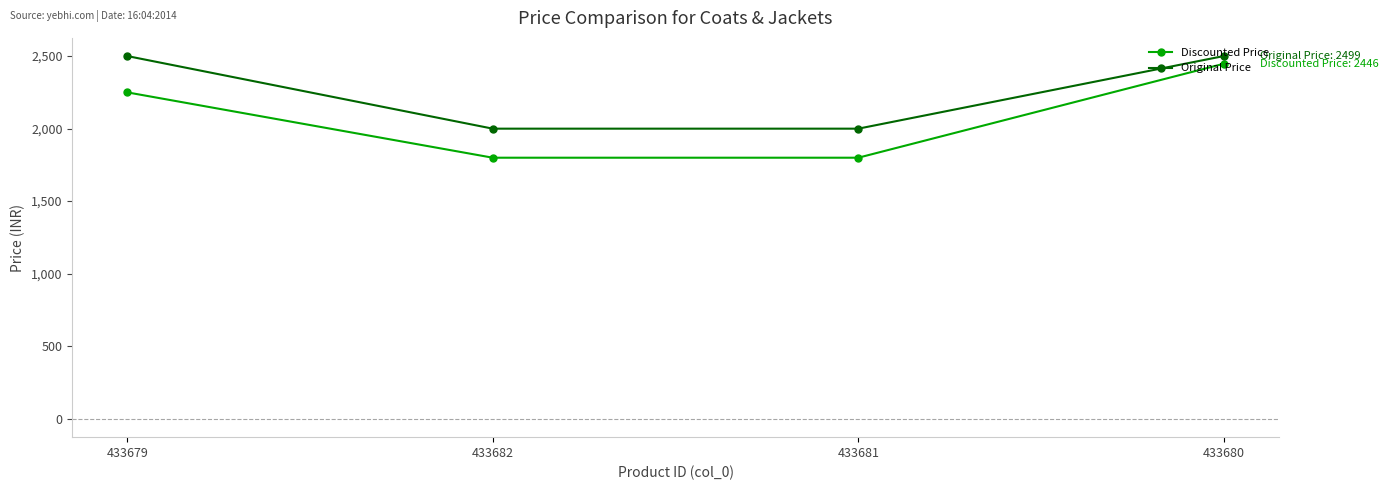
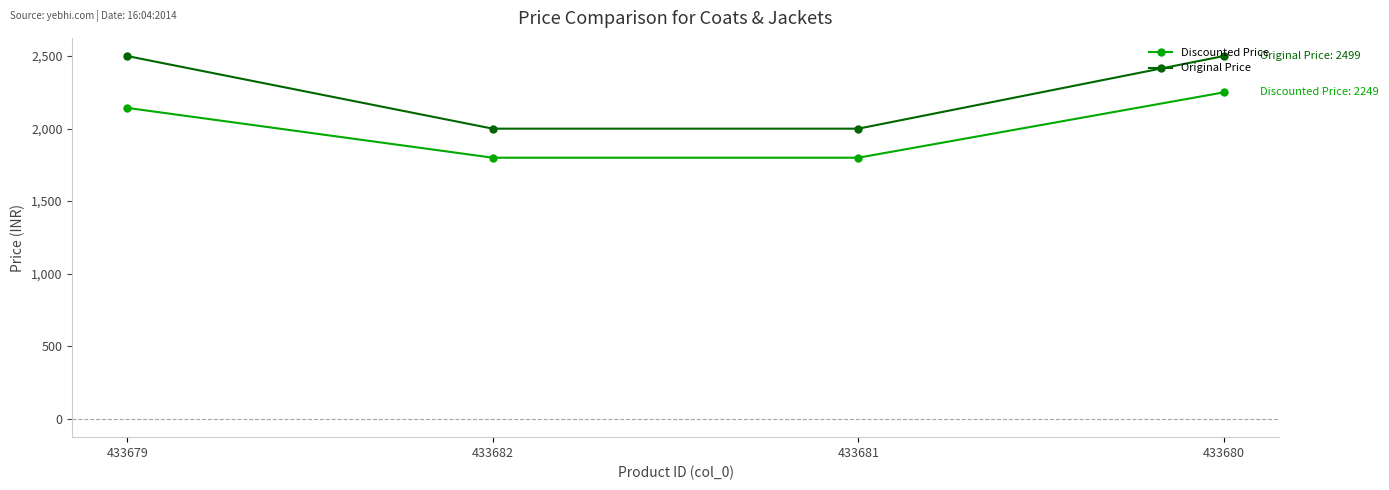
Discounted Price, 433679: 2,250 -> 2,140
Discounted Price, 433680: 2446 -> 2249
